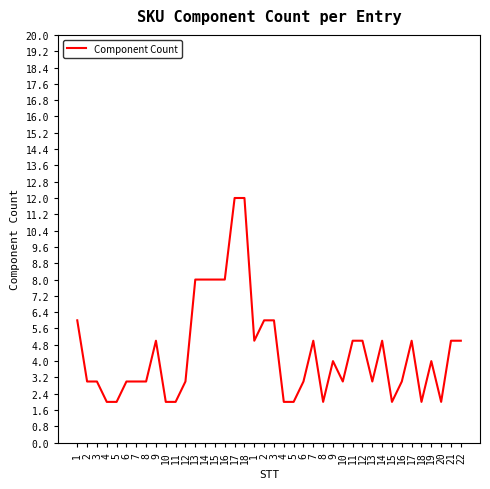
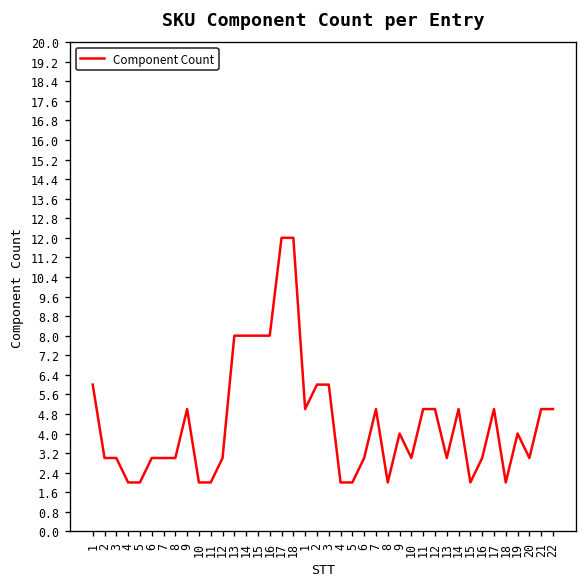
20: 2 -> 3
